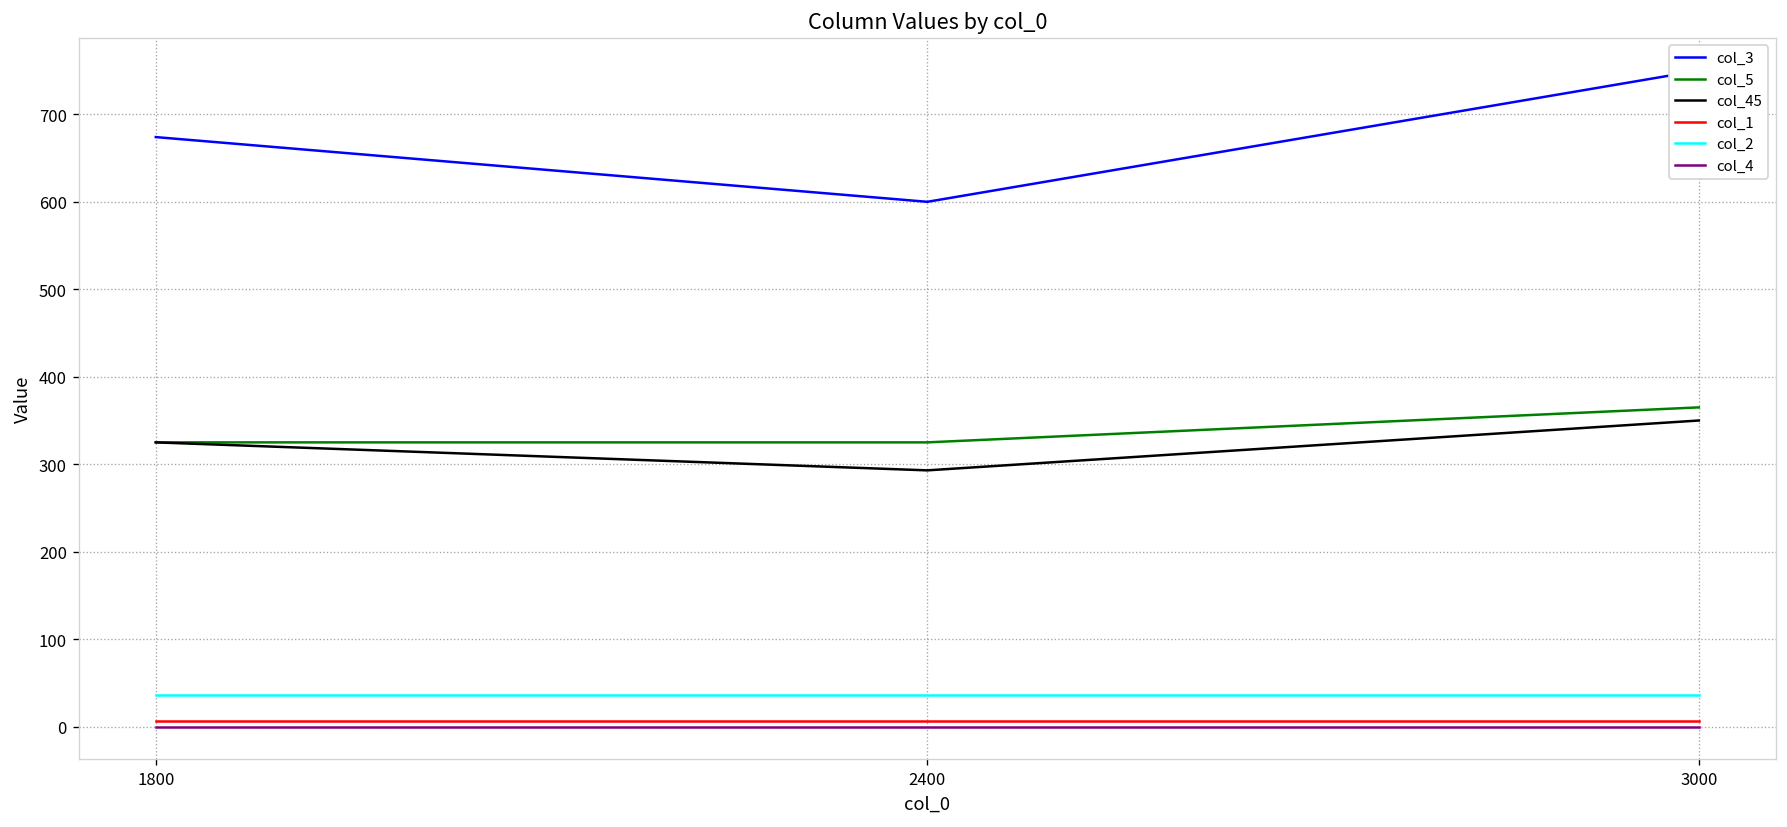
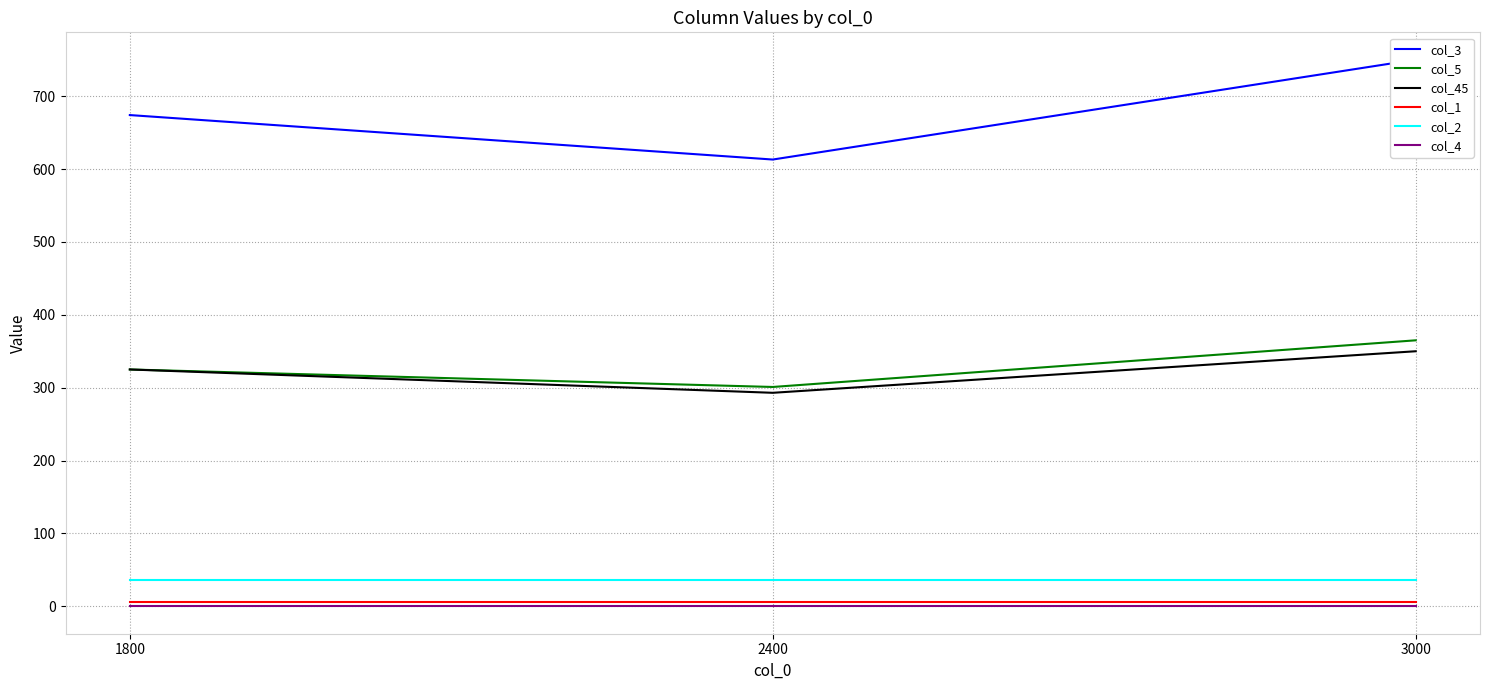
col_3, 2400: 600 -> 610
col_5, 2400: 330 -> 300
